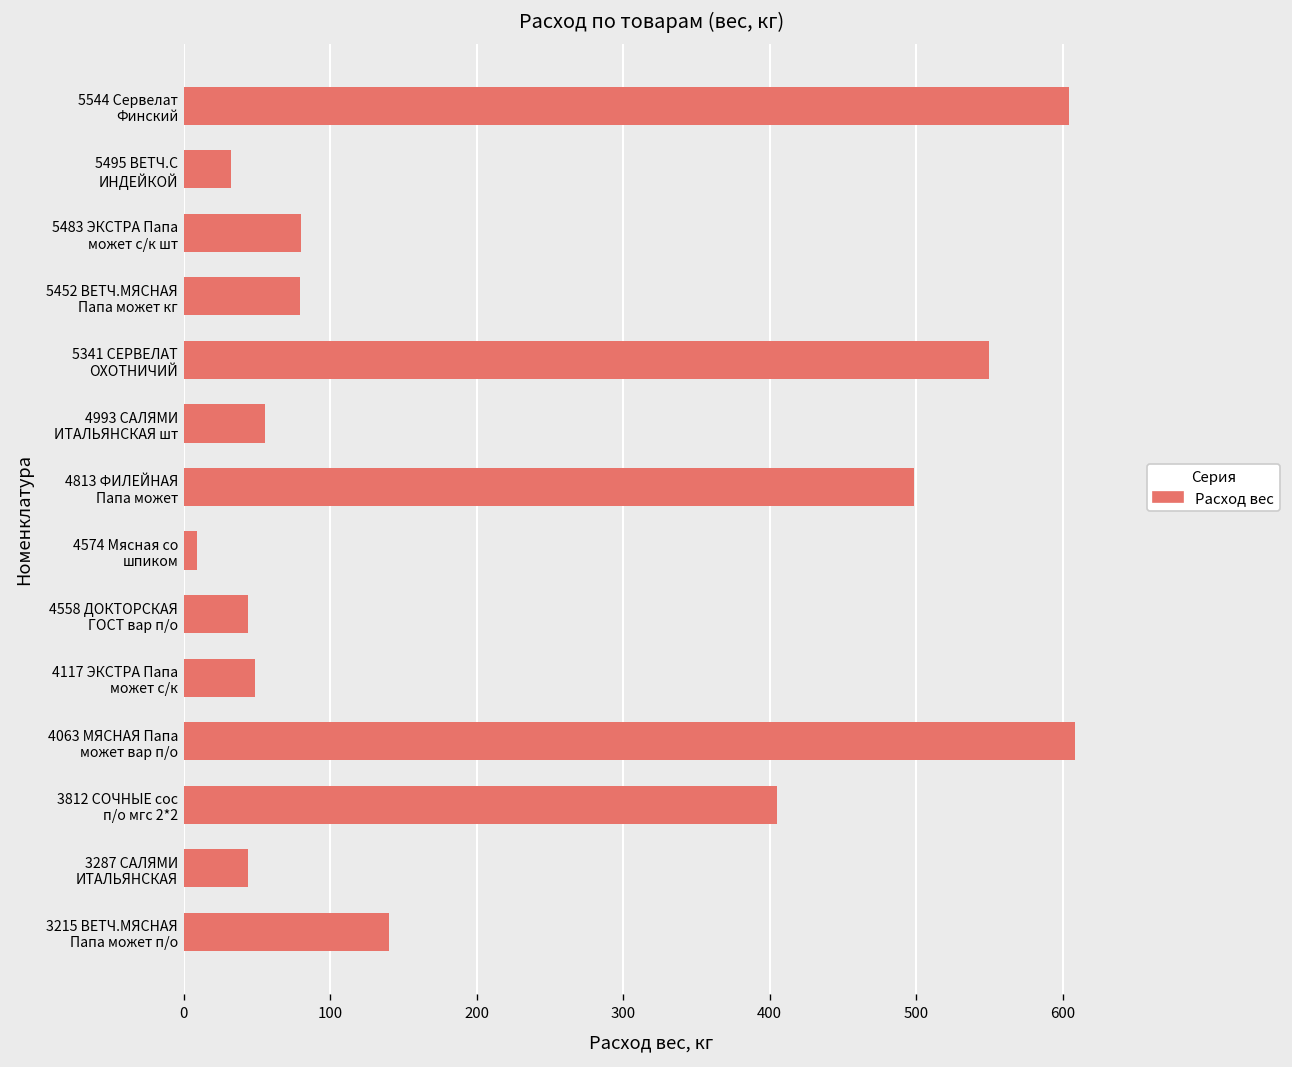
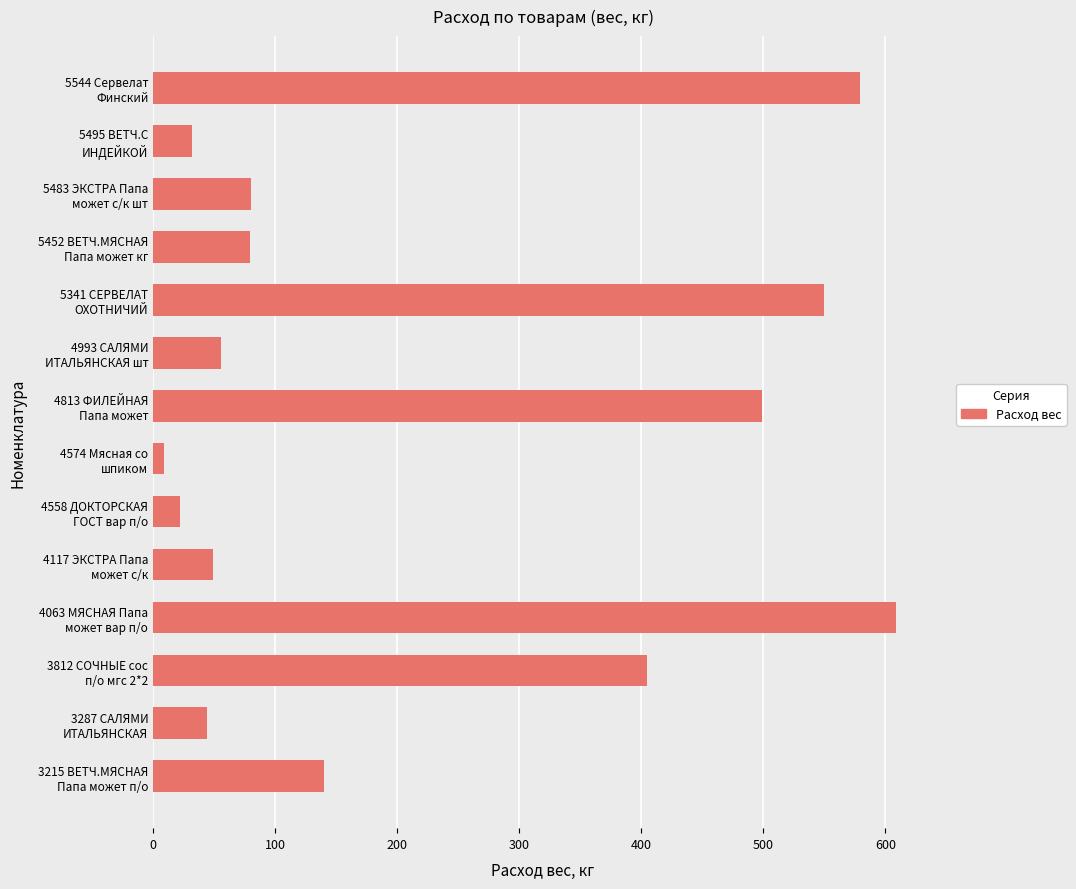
5544 Сервелат Финский: 604 -> 579
4558 ДОКТОРСКАЯ ГОСТ вар п/о: 44 -> 22
